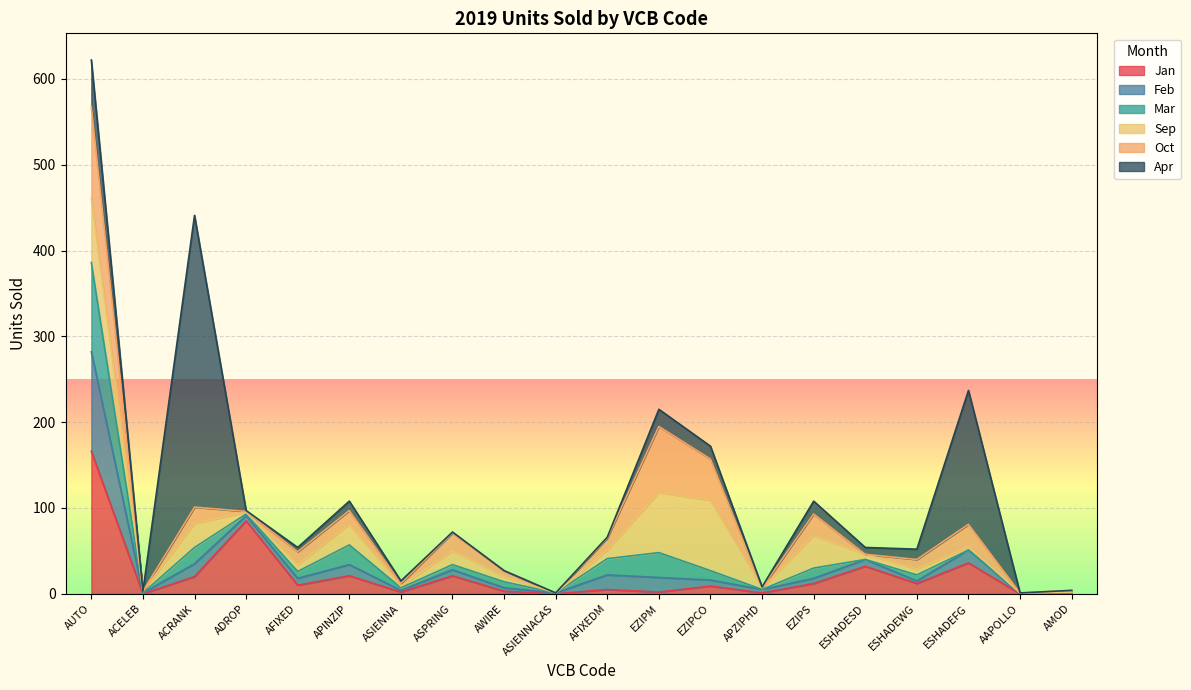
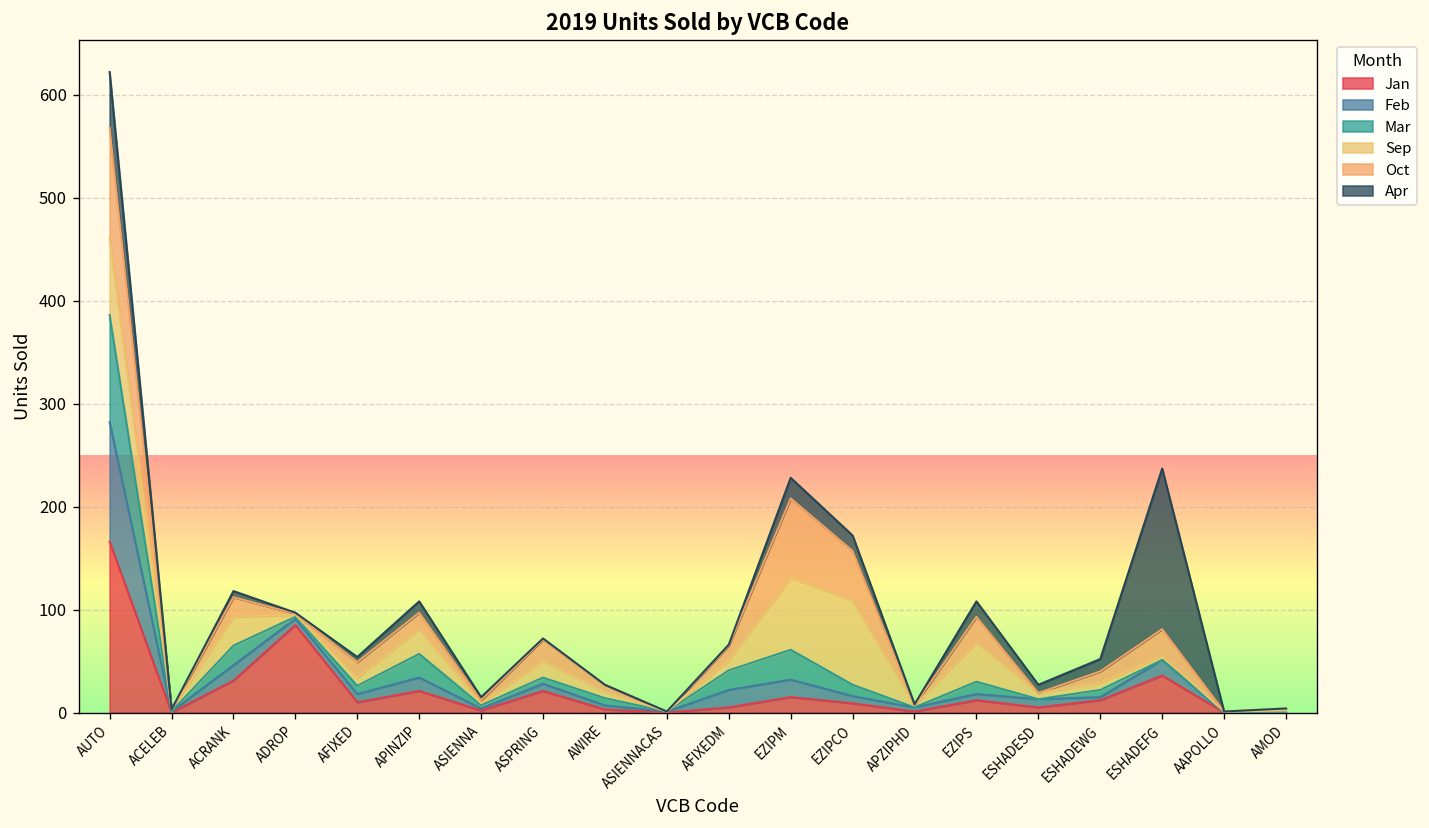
Jan, ACRANK: 20 -> 30
Apr, ACRANK: 340 -> 10
Jan, EZIPM: 0 -> 20
Jan, ESHADESD: 30 -> 10
